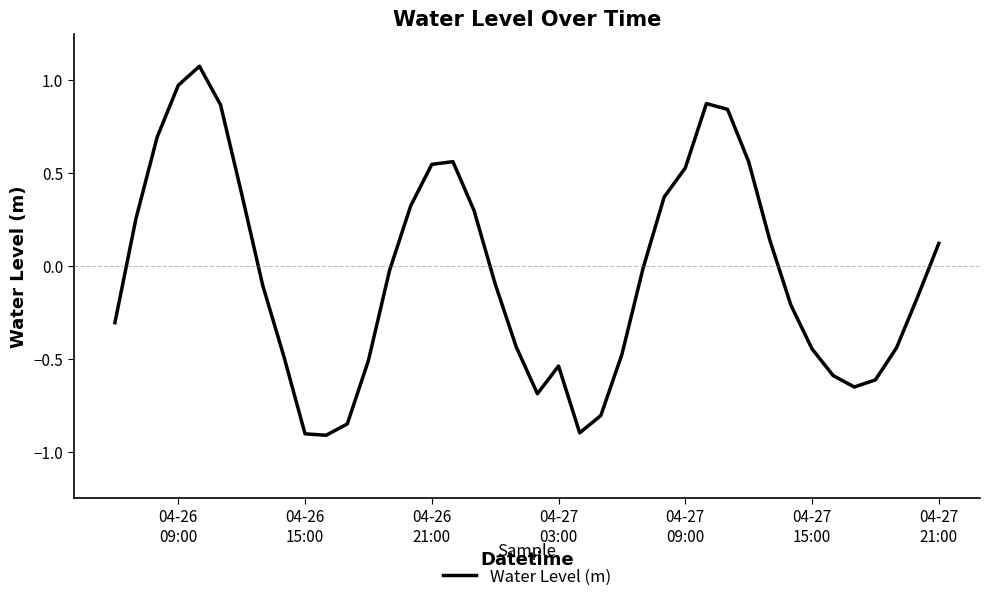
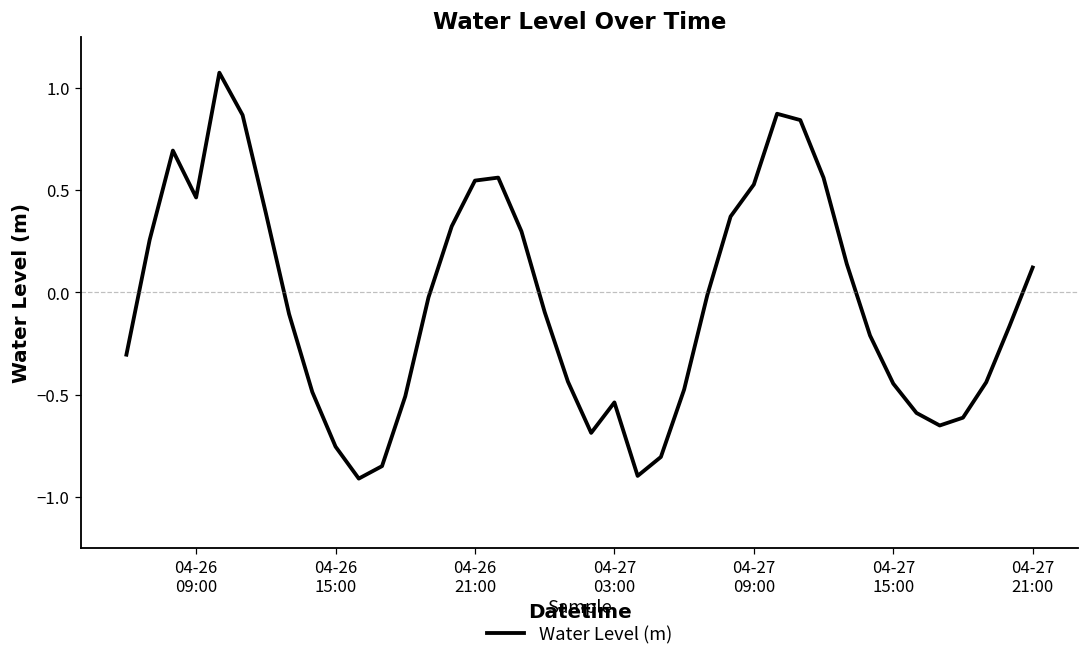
04-26 09:00: 0.97 -> 0.47
04-26 15:00: -0.90 -> -0.75
